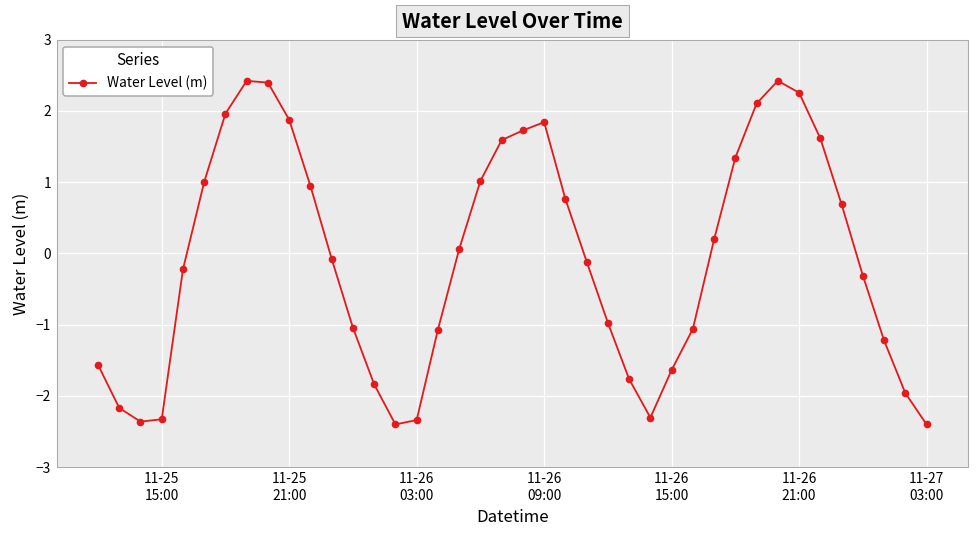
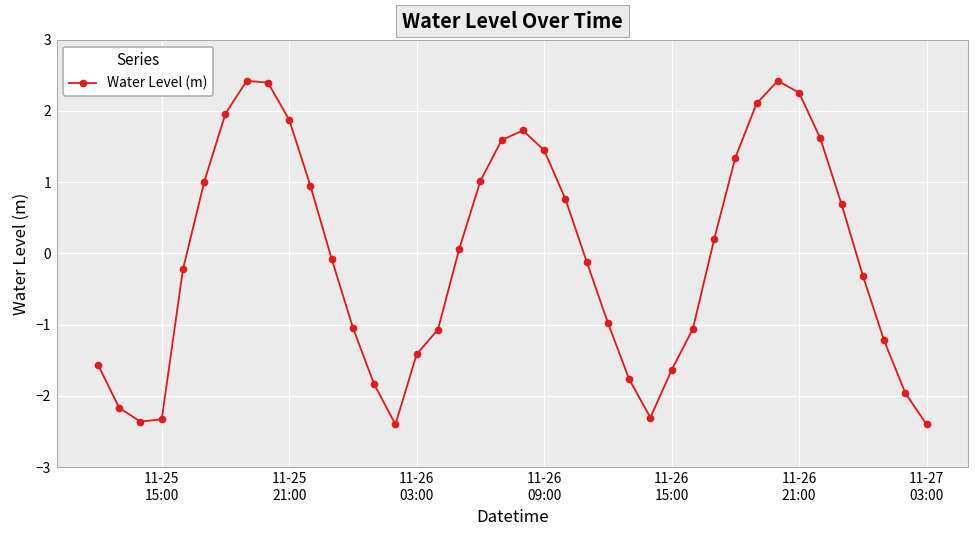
11-26 03:00: -2.3 -> -1.4
11-26 09:00: 1.8 -> 1.4
